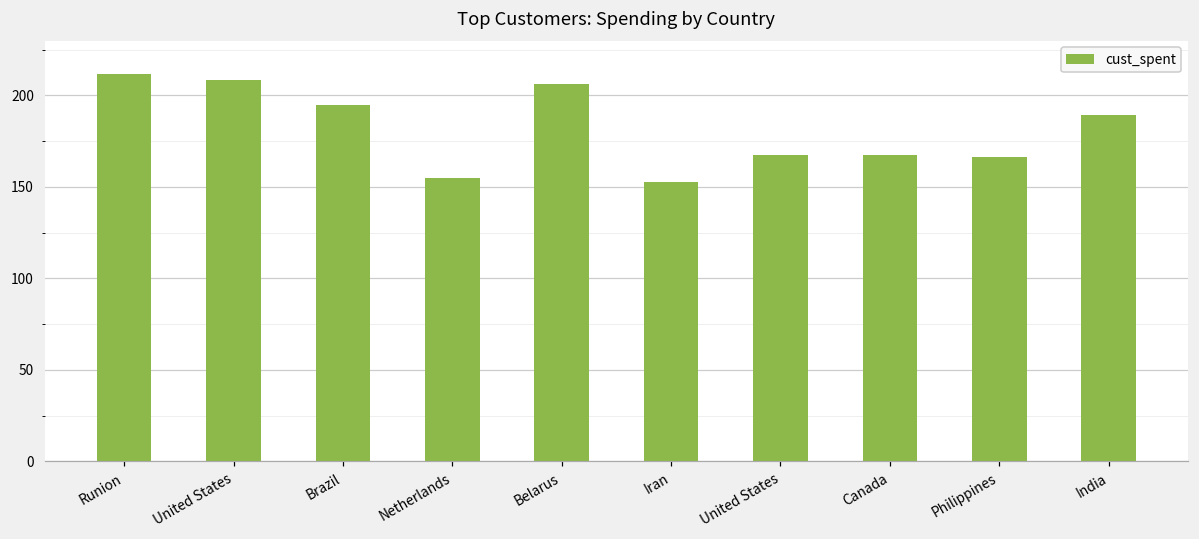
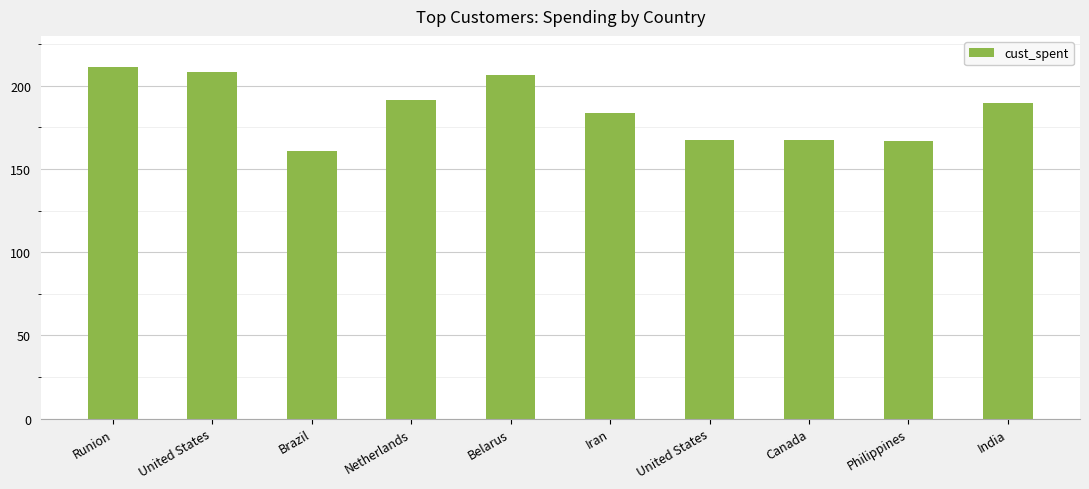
Brazil: 195 -> 161
Netherlands: 155 -> 192
Iran: 153 -> 184
